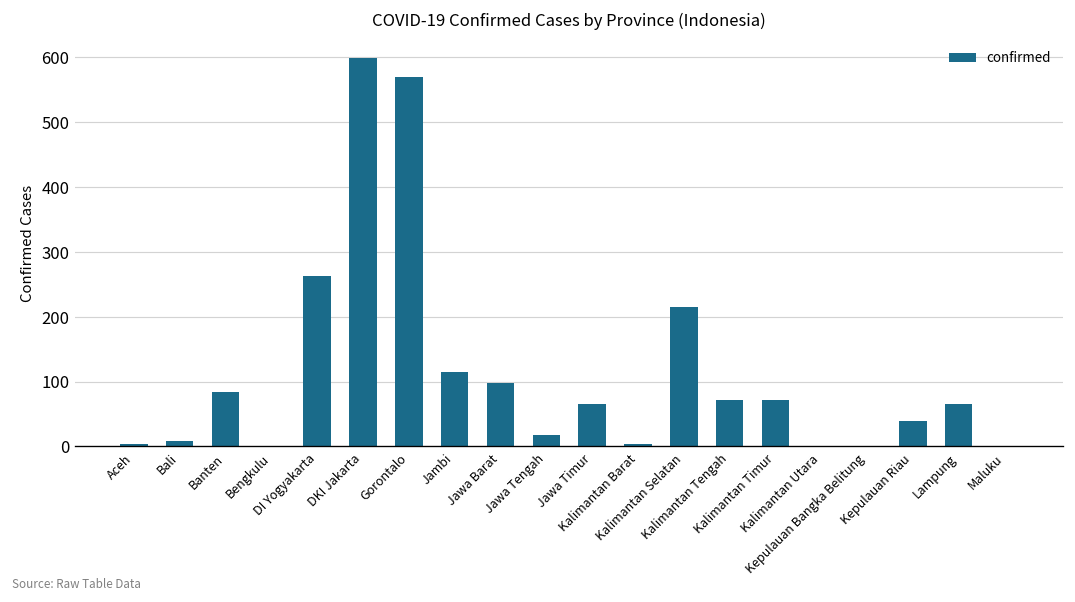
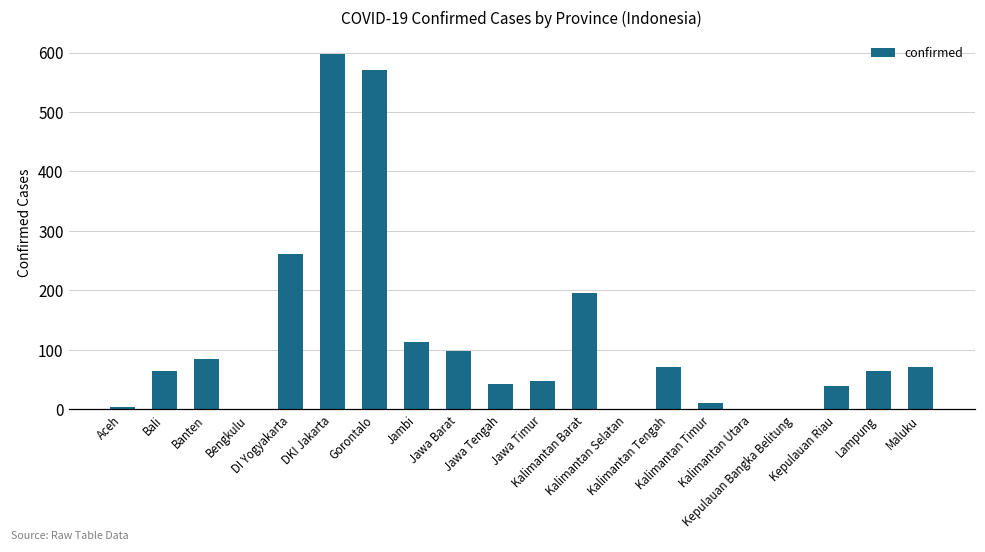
Bali: 10 -> 60
Jawa Tengah: 20 -> 40
Jawa Timur: 70 -> 50
Kalimantan Barat: 0 -> 200
Kalimantan Selatan: 220 -> 0
Kalimantan Timur: 70 -> 10
Maluku: 0 -> 70
